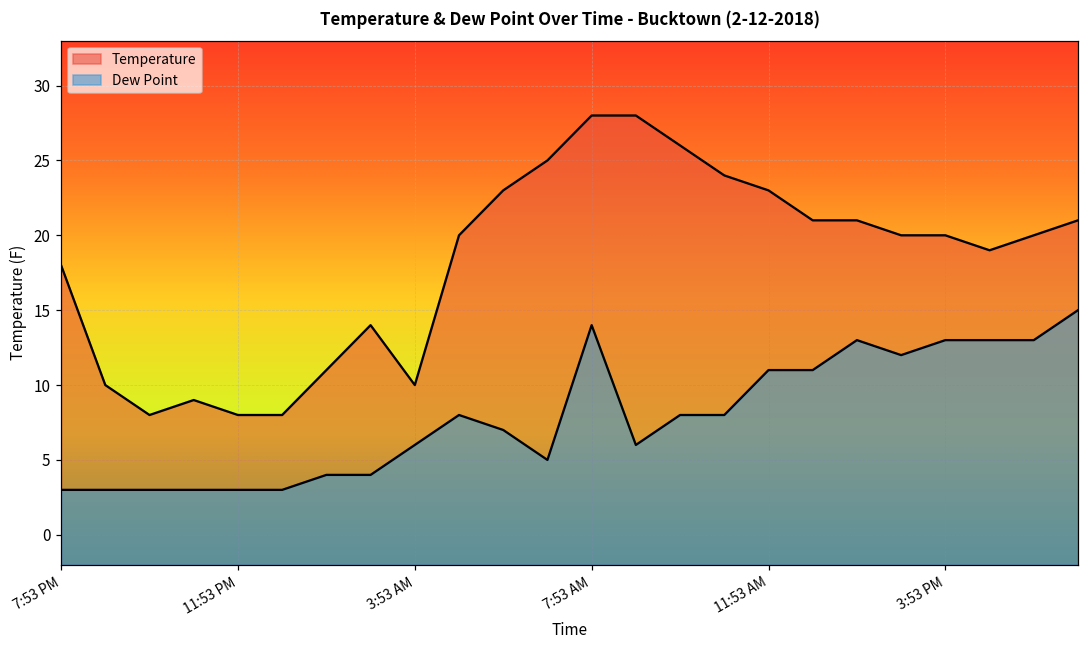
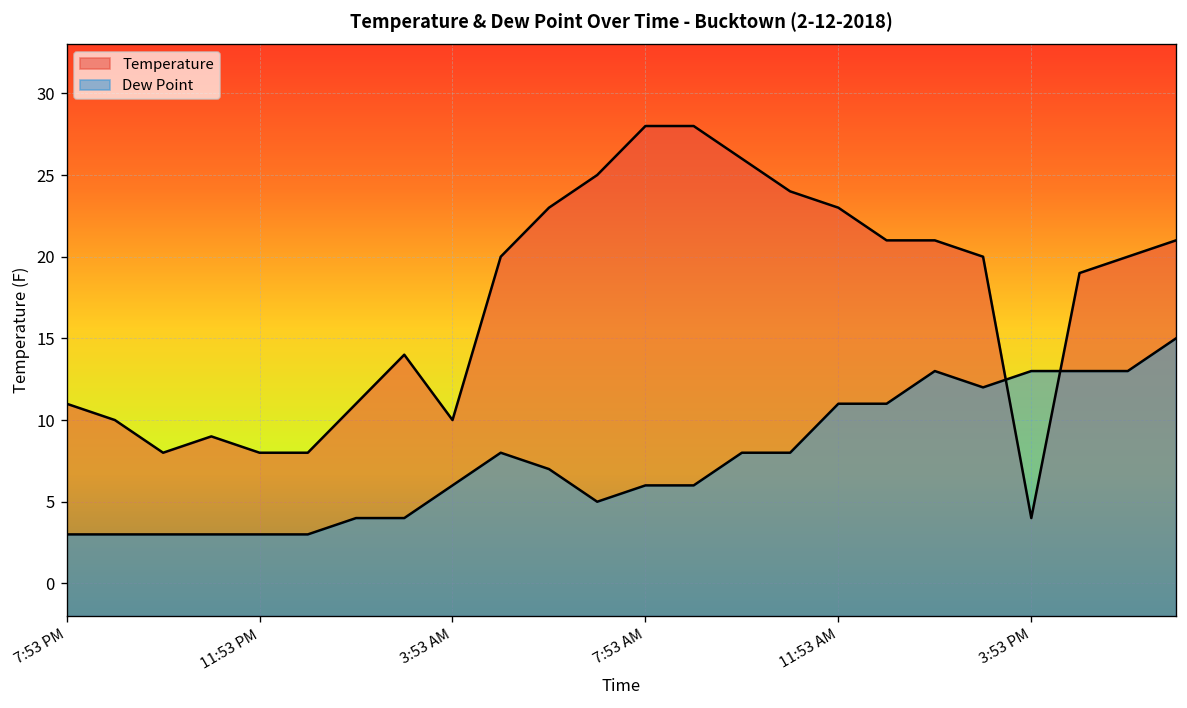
Temperature, 7:53 PM: 18 -> 11
Dew Point, 7:53 AM: 14 -> 6
Temperature, 3:53 PM: 20 -> 4
